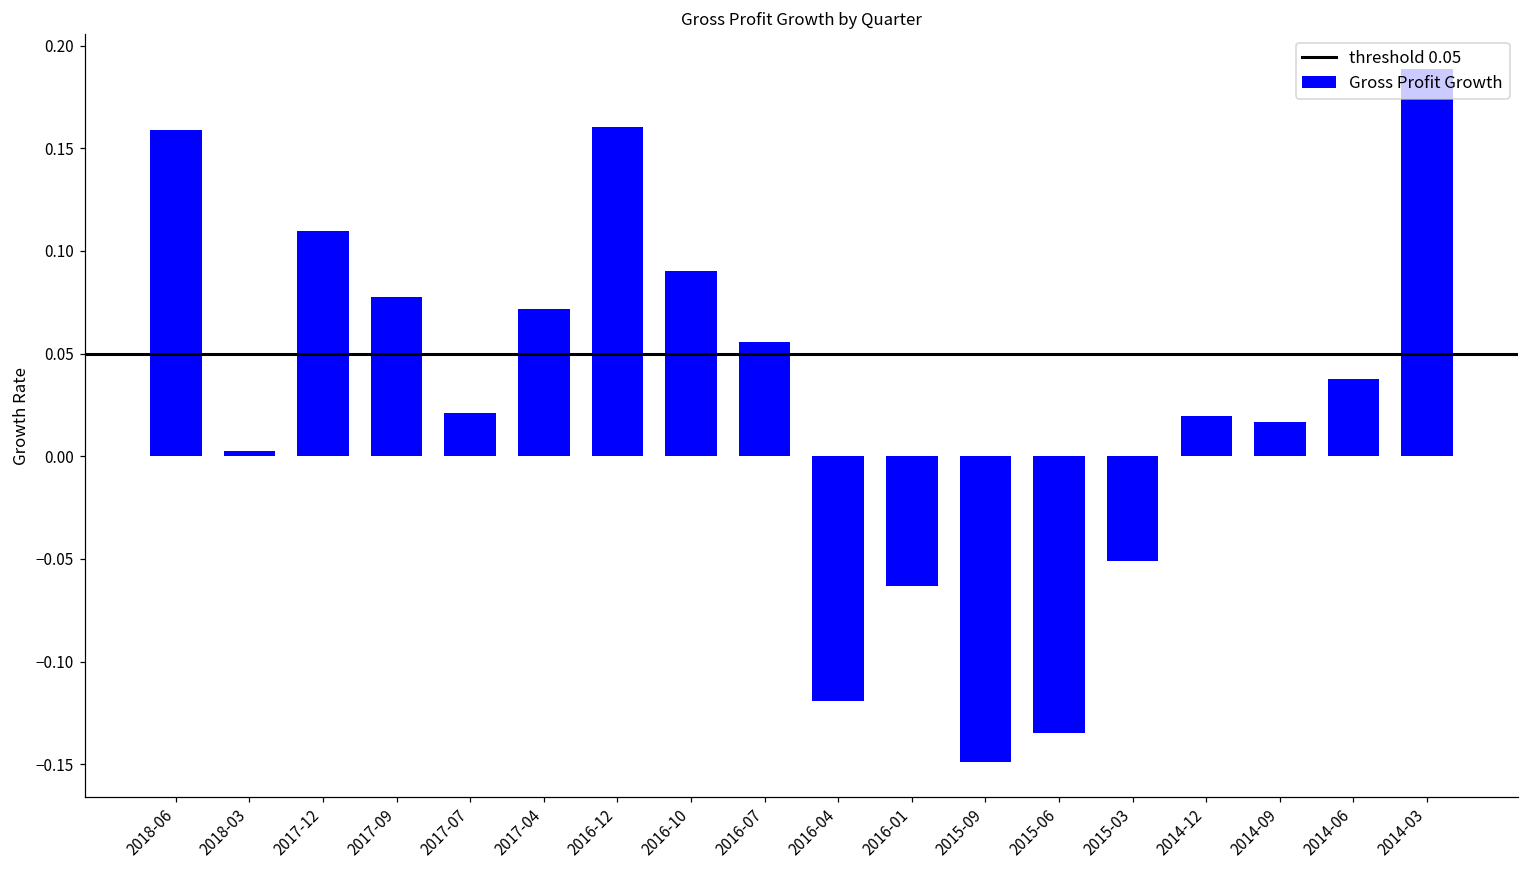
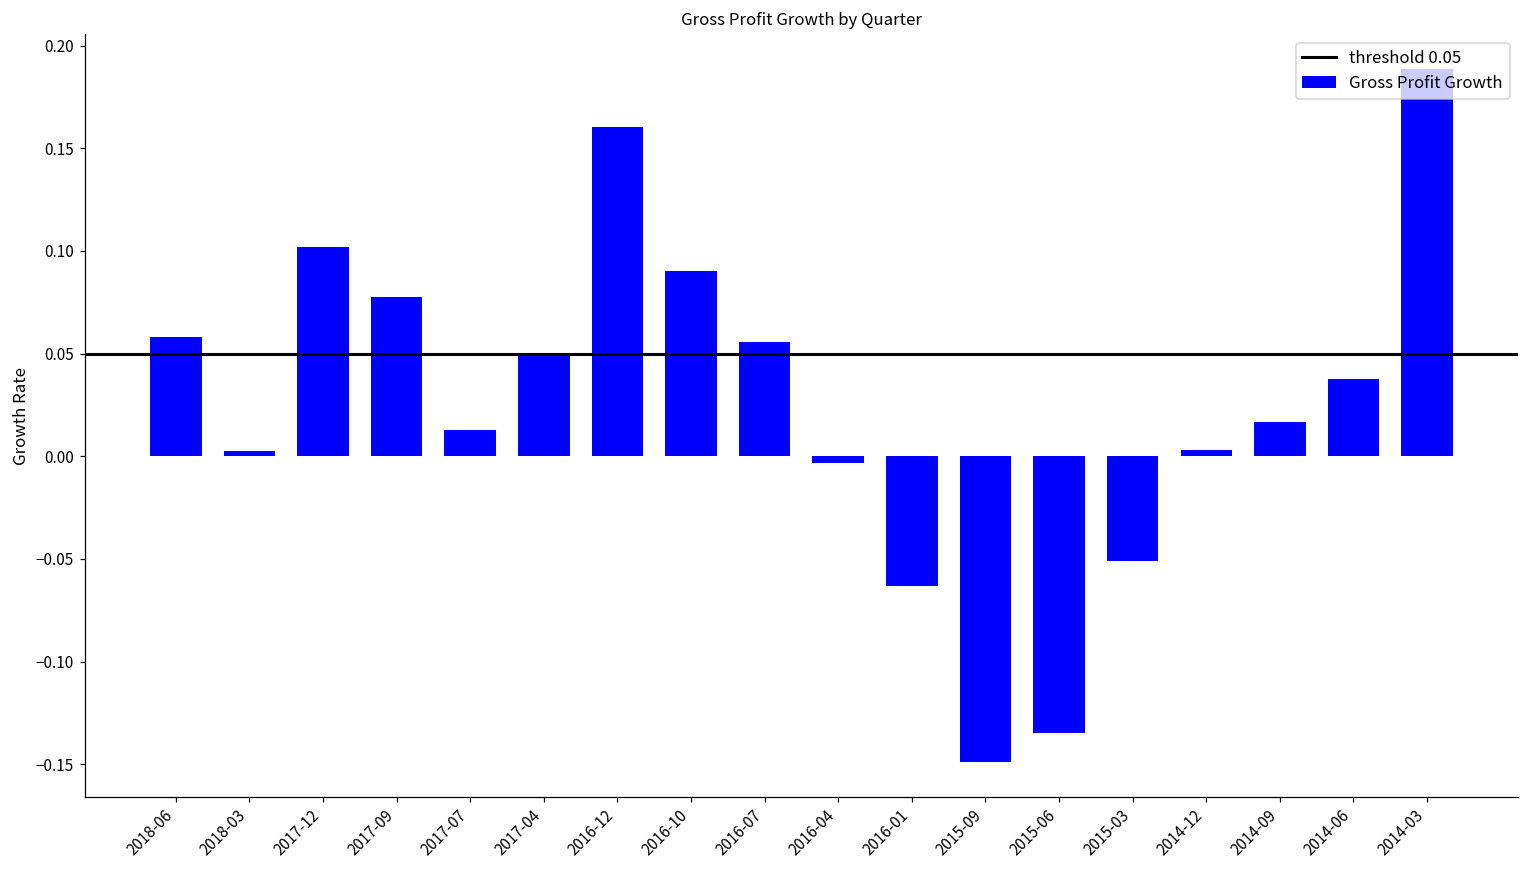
2018-06: 0.159 -> 0.058
2017-12: 0.110 -> 0.102
2017-07: 0.021 -> 0.013
2017-04: 0.072 -> 0.050
2016-04: -0.119 -> -0.003
2014-12: 0.019 -> 0.003
